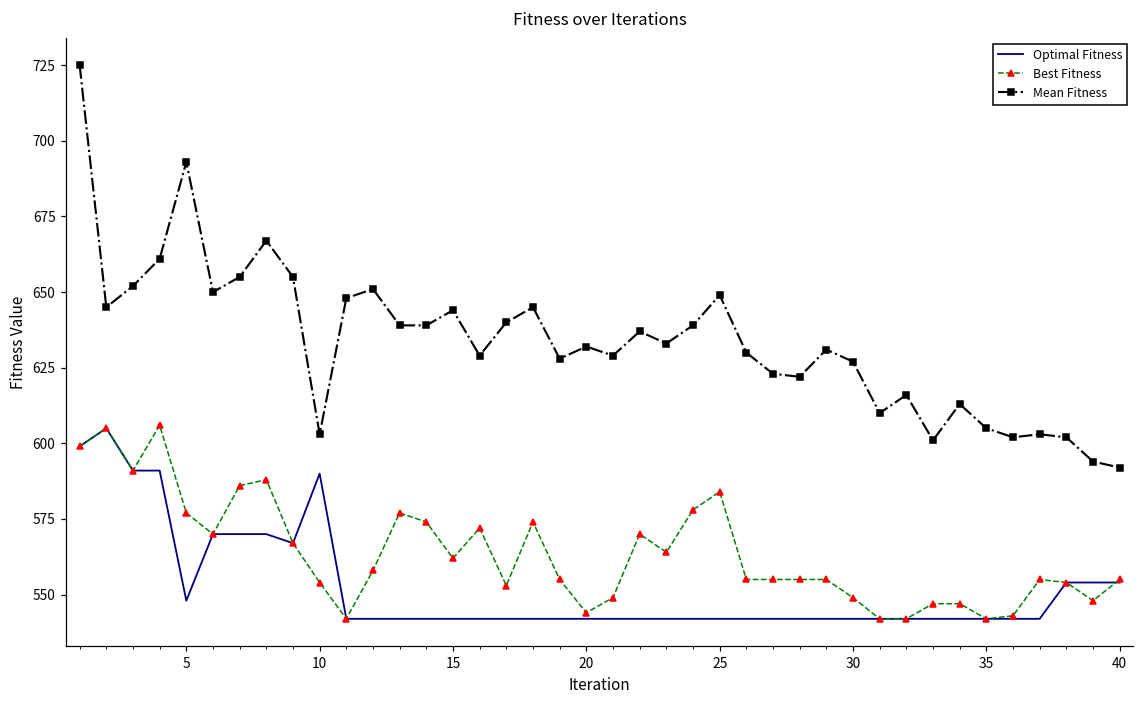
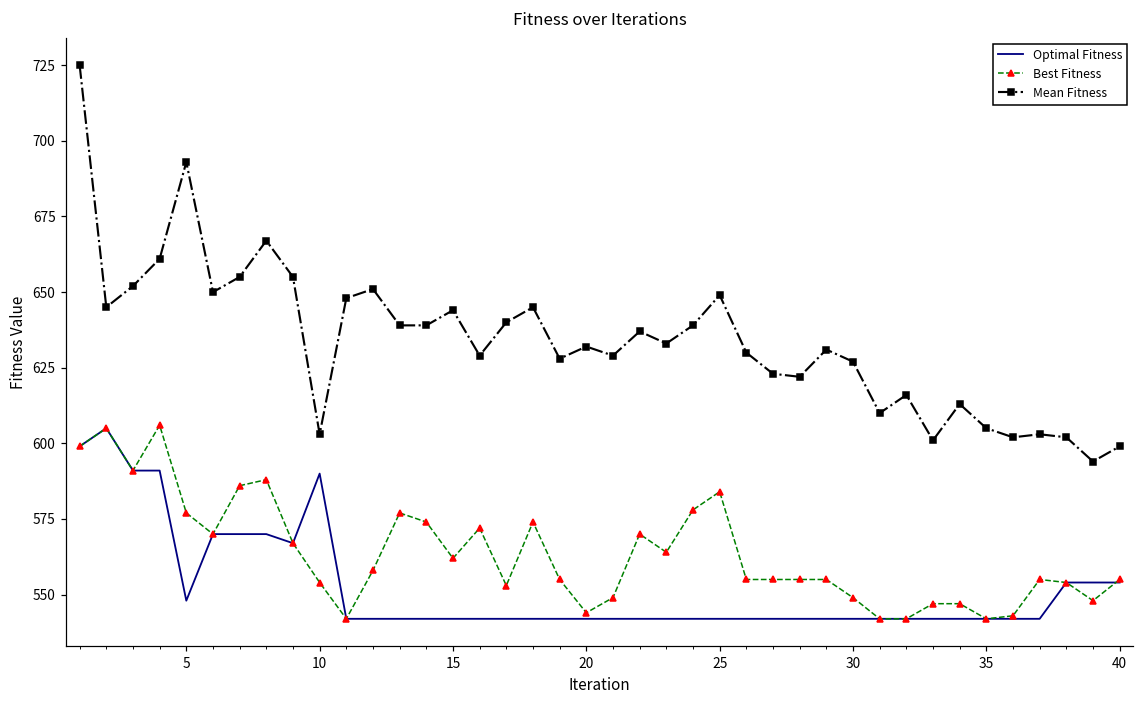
Mean Fitness, 40: 592 -> 599
